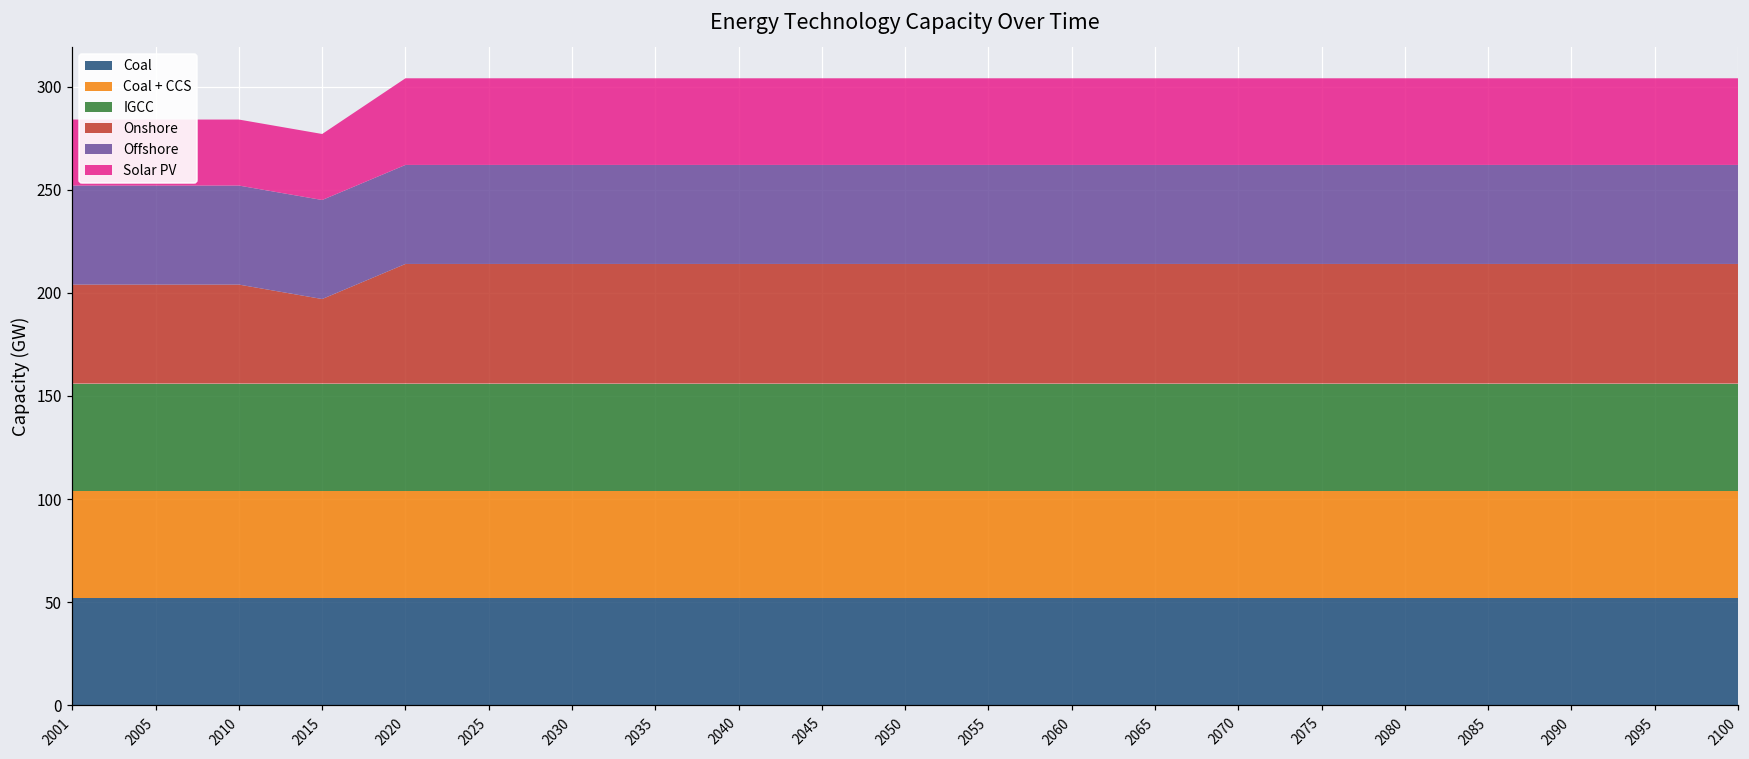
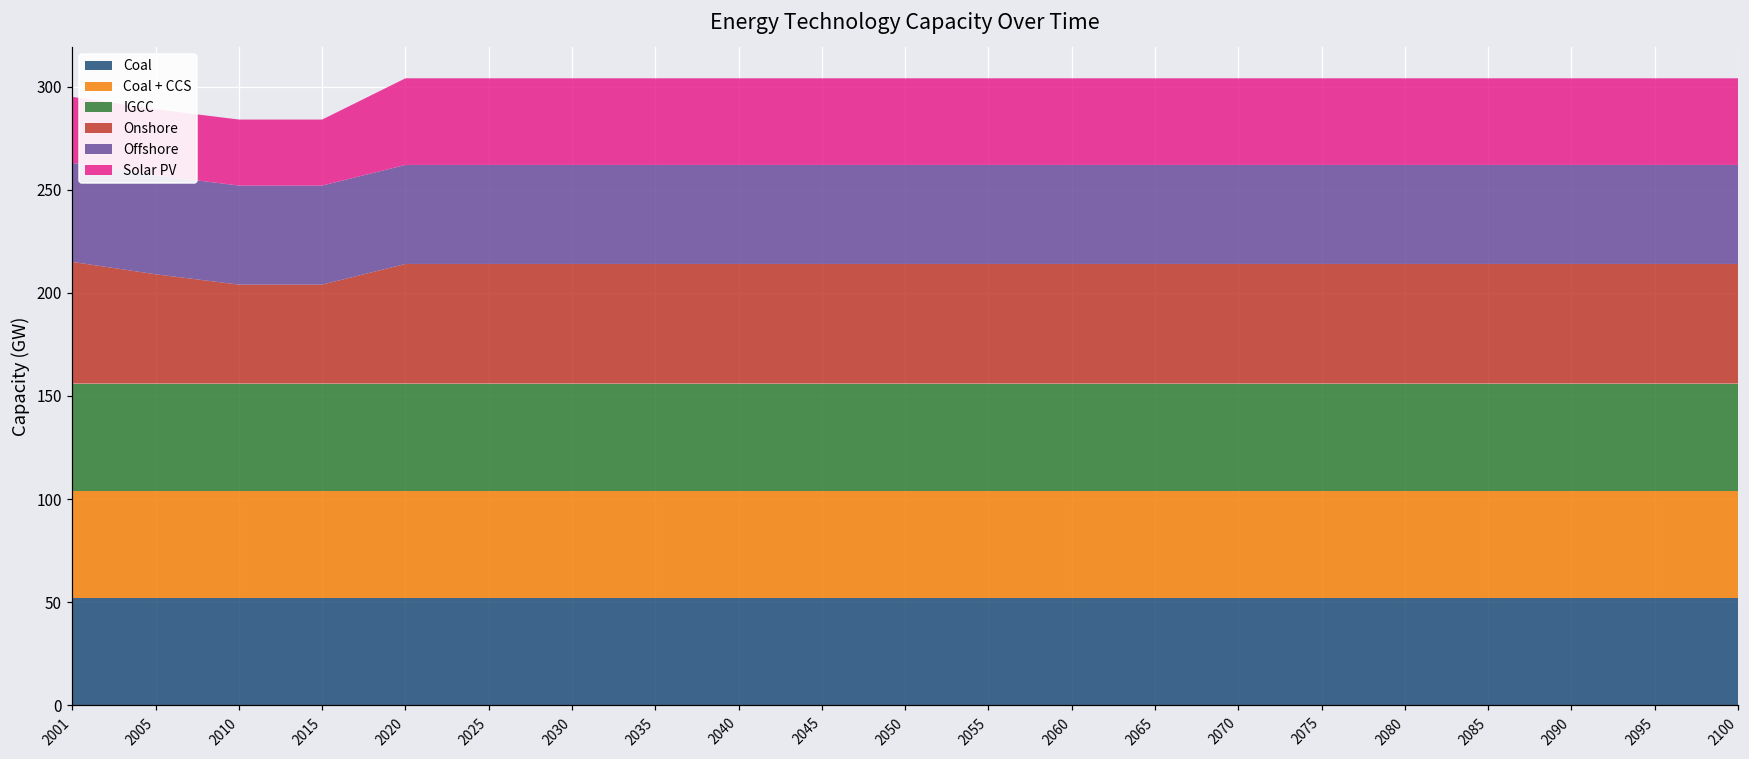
Onshore, 2001: 48 -> 59
Onshore, 2005: 48 -> 53
Onshore, 2015: 41 -> 48
